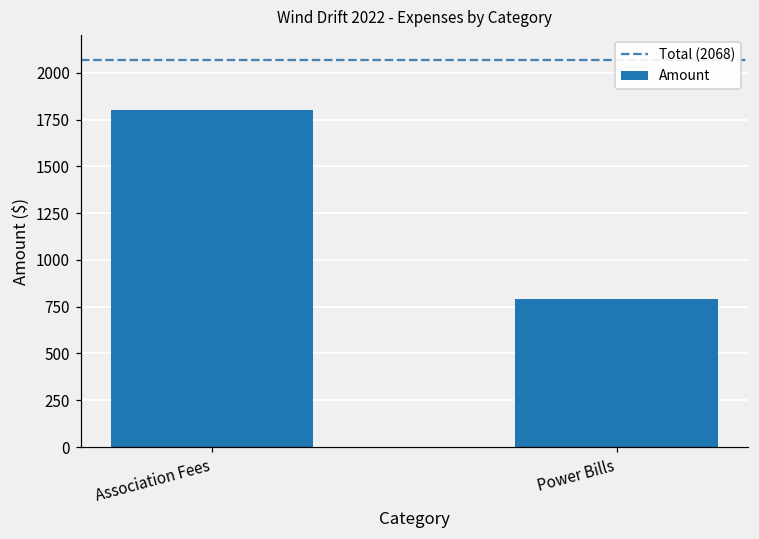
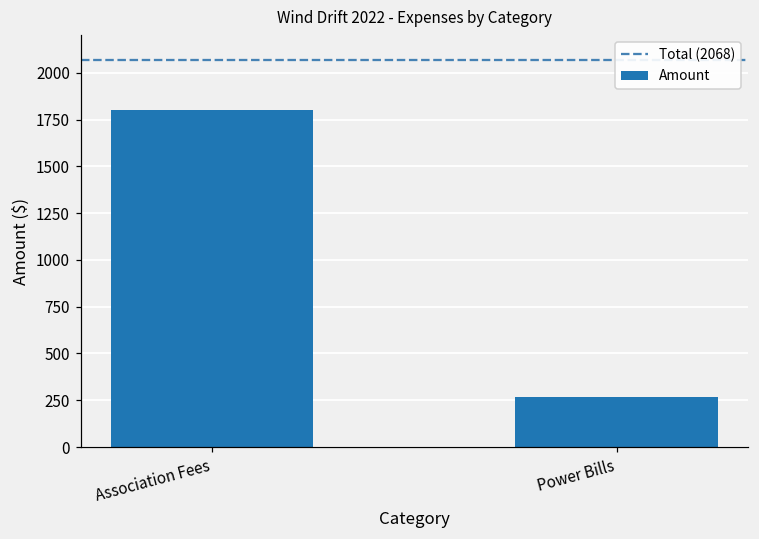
Power Bills: 790 -> 270
